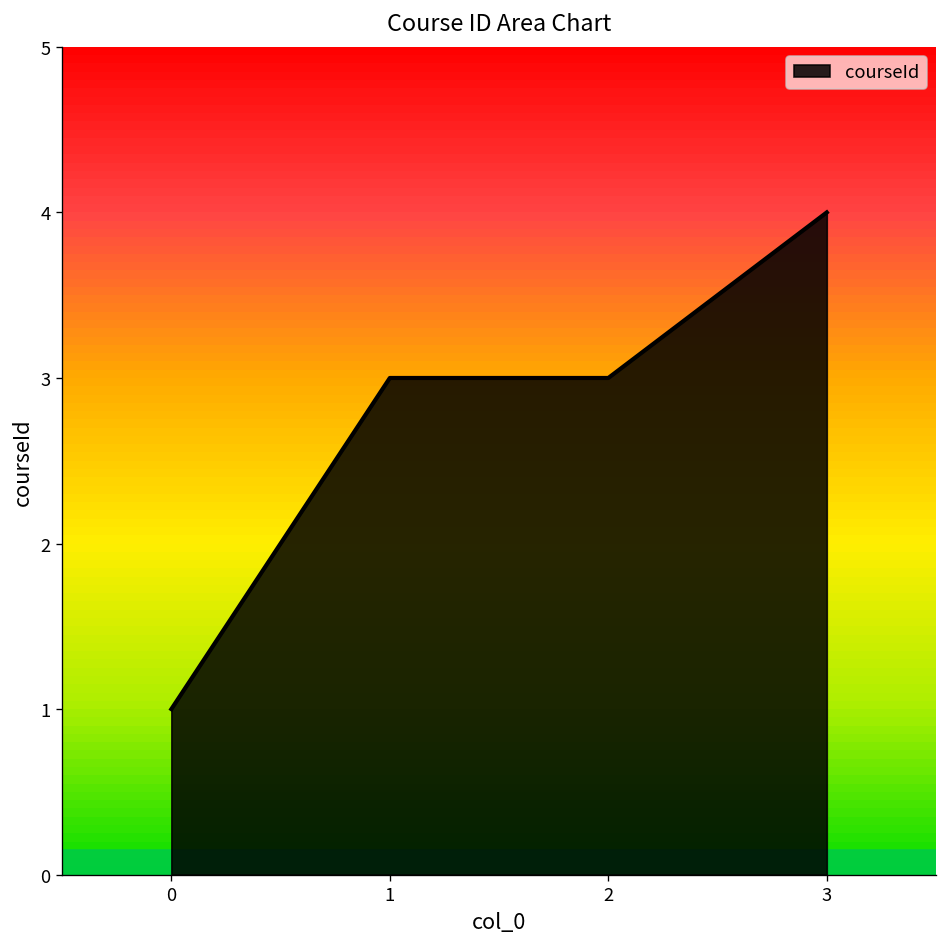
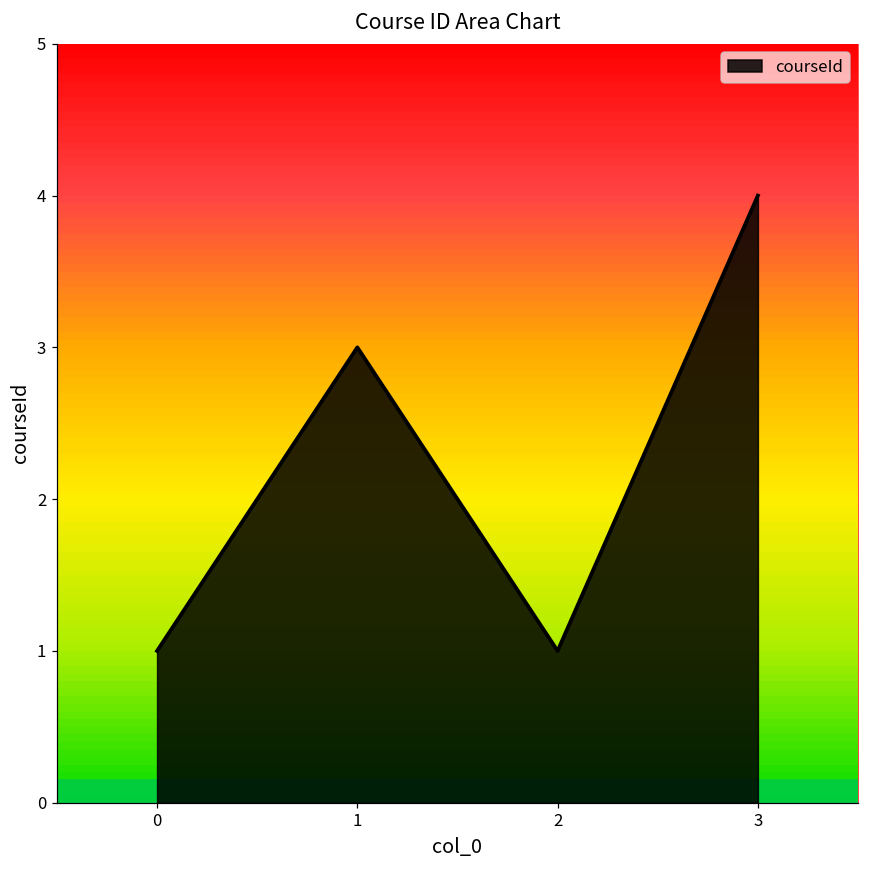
2: 3 -> 1
